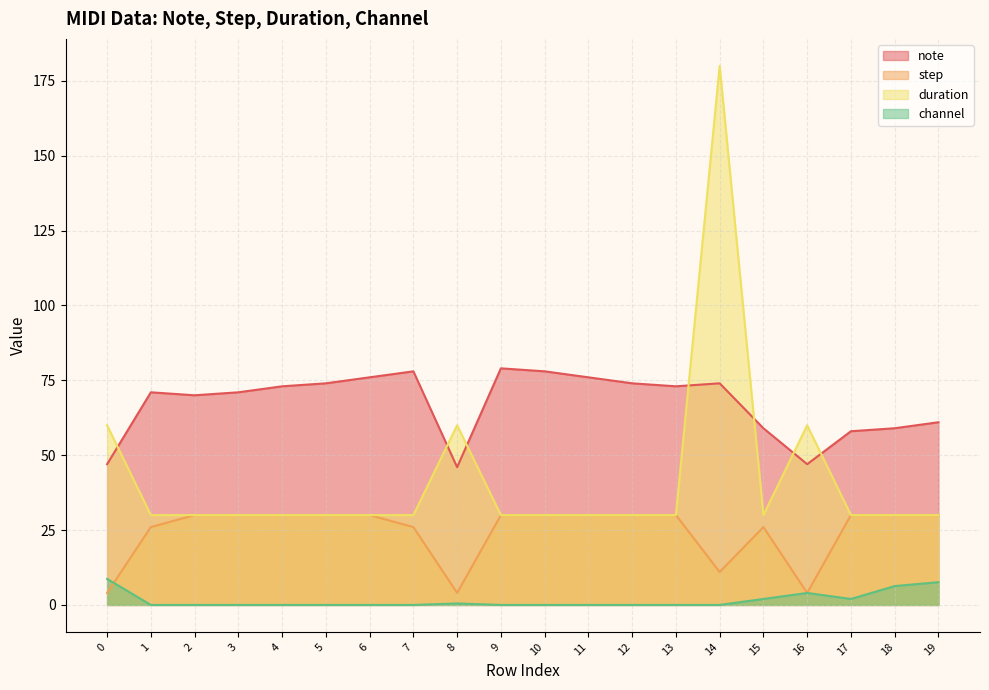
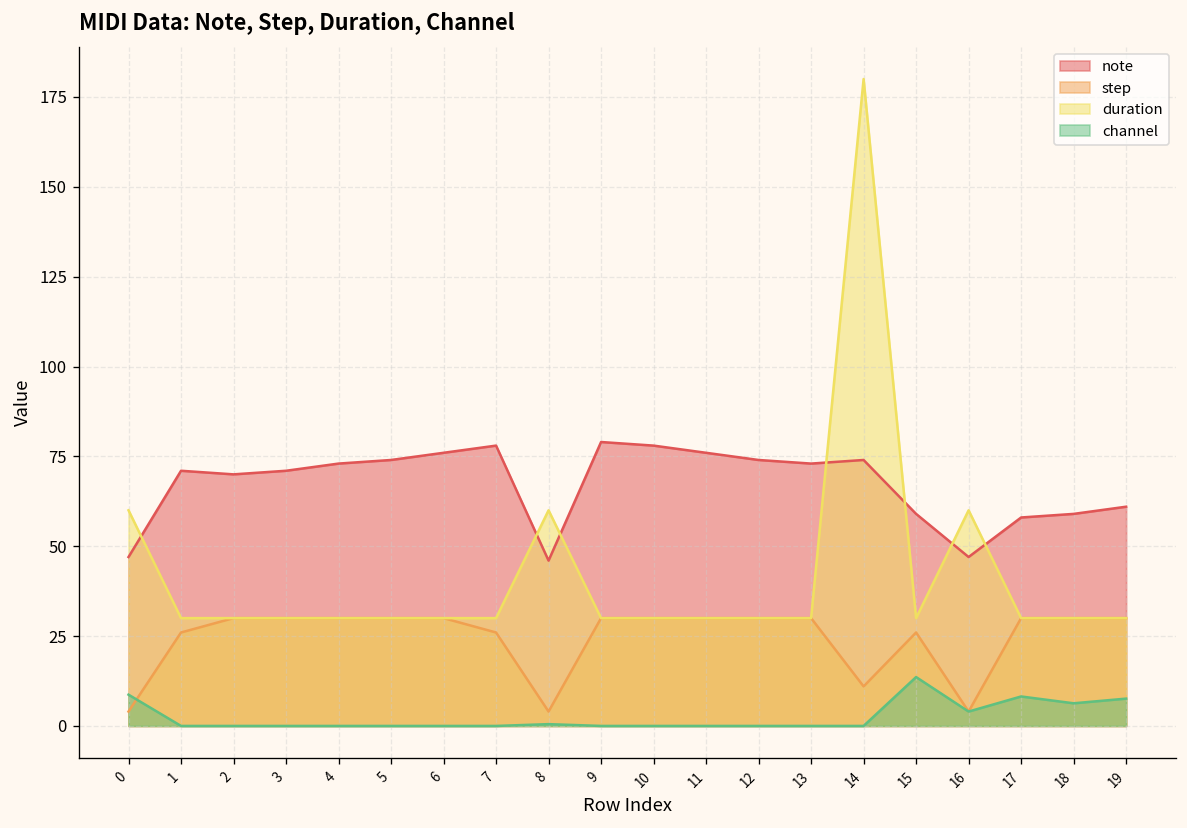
channel, 15: 2 -> 14
channel, 17: 2 -> 8
